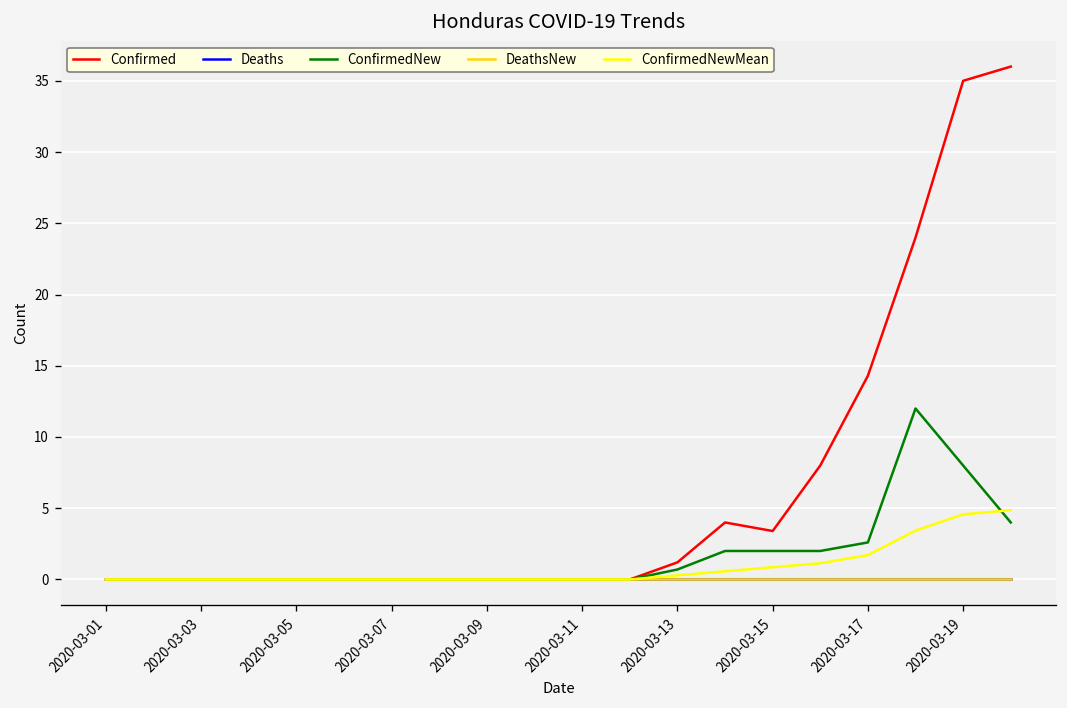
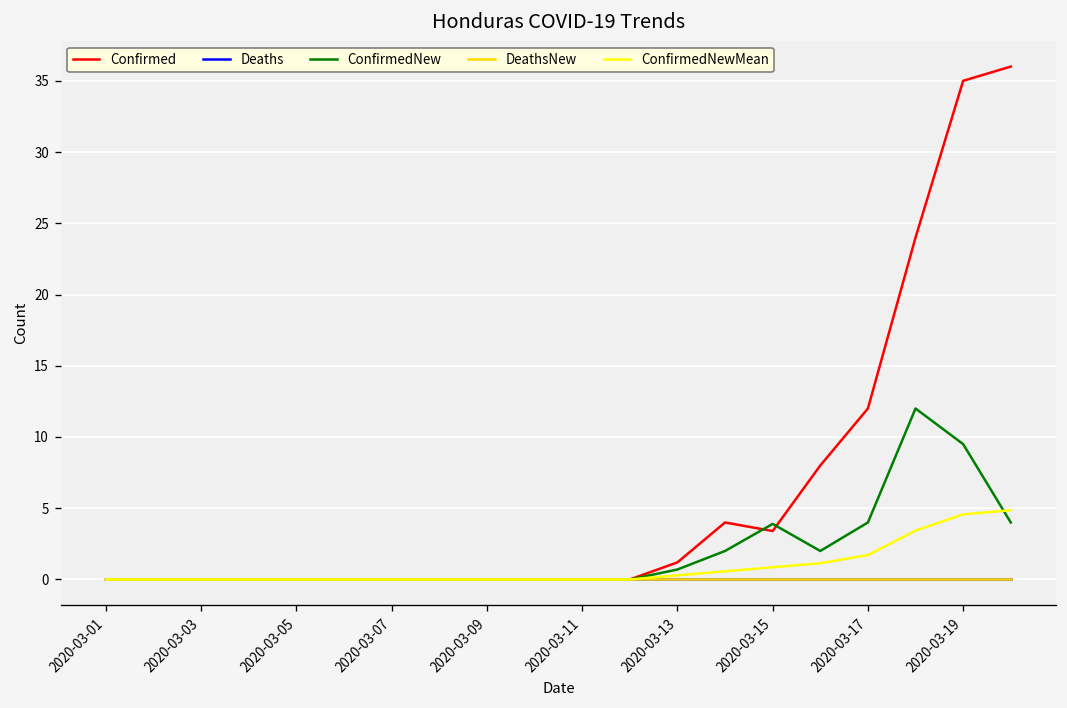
ConfirmedNew, 2020-03-15: 2.0 -> 3.9
Confirmed, 2020-03-17: 14.3 -> 12.0
ConfirmedNew, 2020-03-17: 2.6 -> 4.0
ConfirmedNew, 2020-03-19: 8.0 -> 9.5
